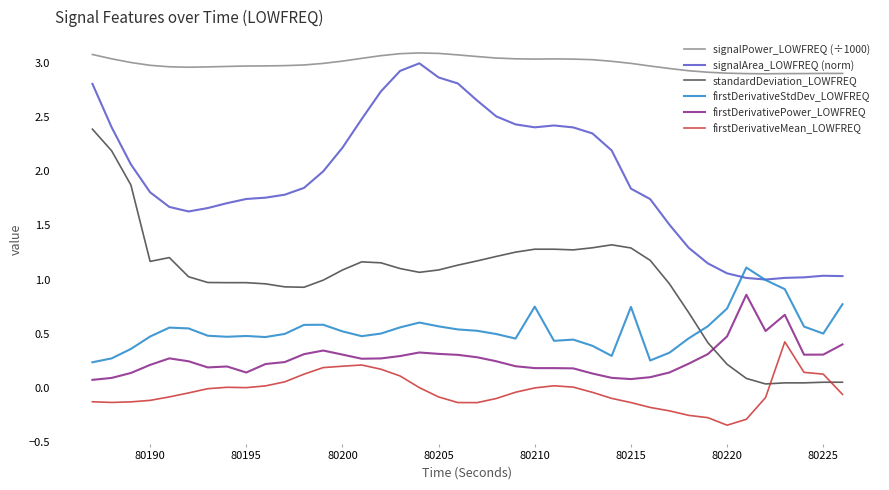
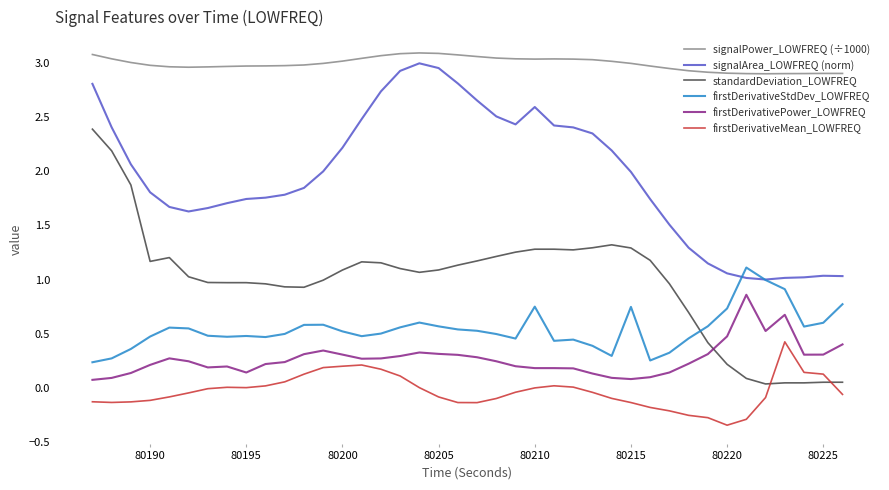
signalArea_LOWFREQ (norm), 80205: 2.87 -> 2.96
signalArea_LOWFREQ (norm), 80210: 2.41 -> 2.60
signalArea_LOWFREQ (norm), 80215: 1.84 -> 2.00
firstDerivativeStdDev_LOWFREQ, 80225: 0.5 -> 0.6
